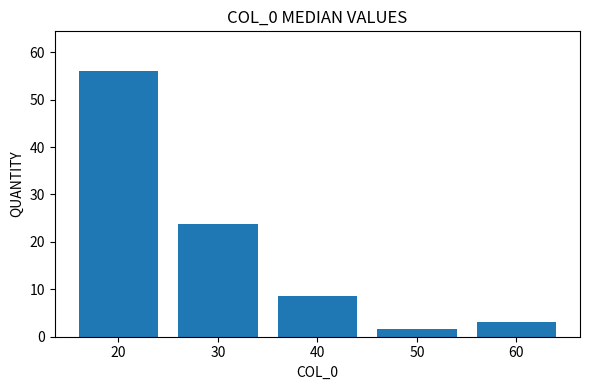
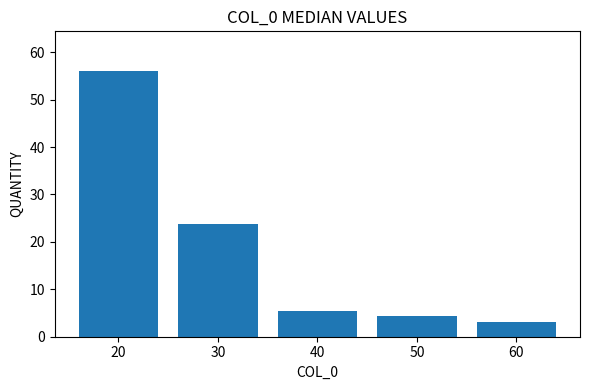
40: 9 -> 6
50: 2 -> 4
